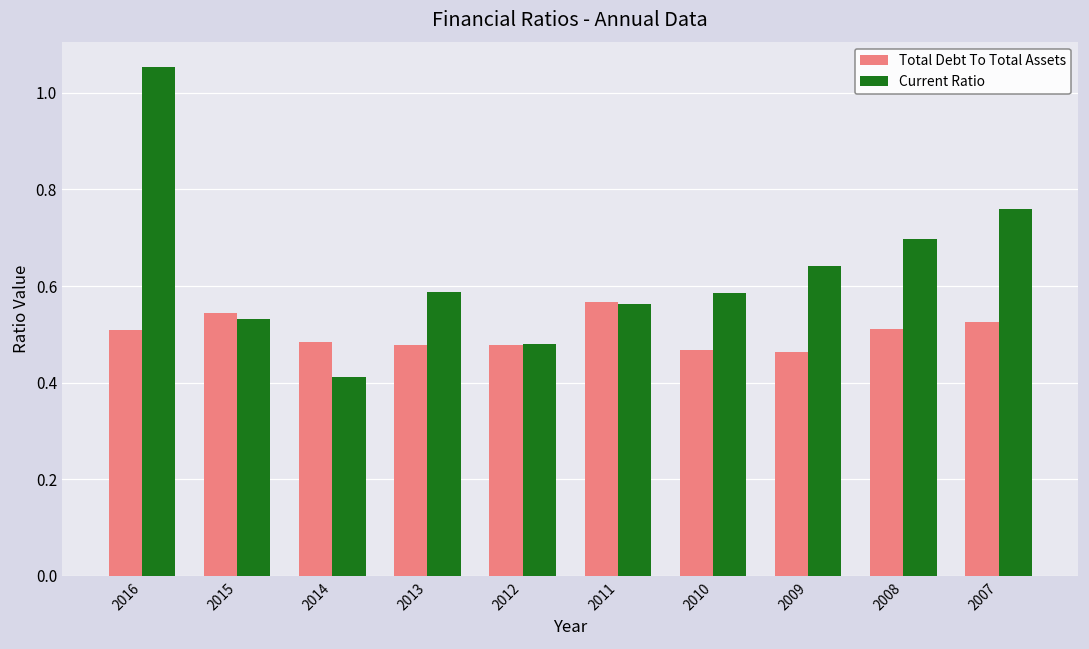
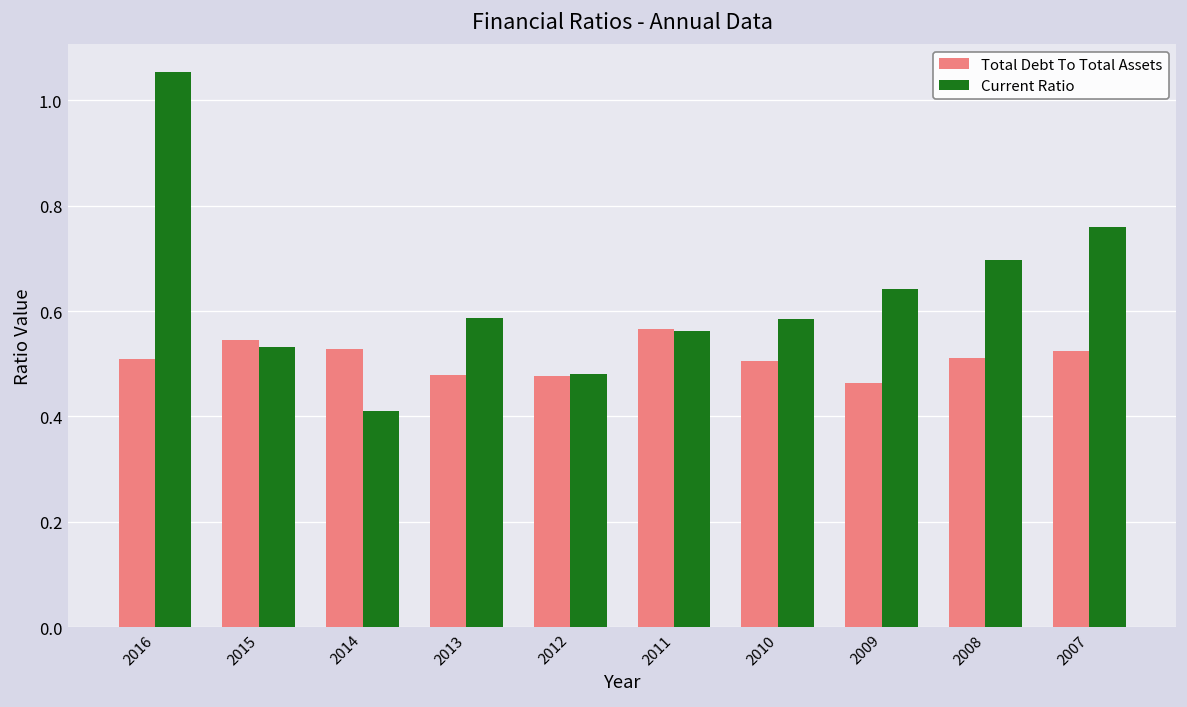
Total Debt To Total Assets, 2014: 0.49 -> 0.53
Total Debt To Total Assets, 2010: 0.47 -> 0.50
